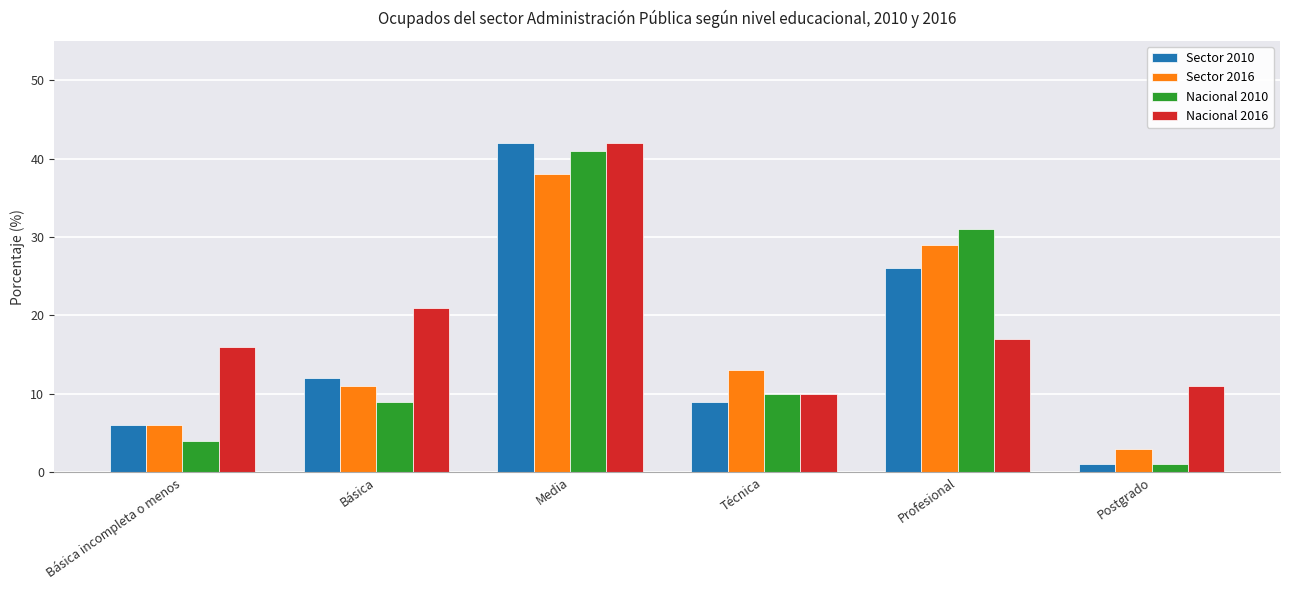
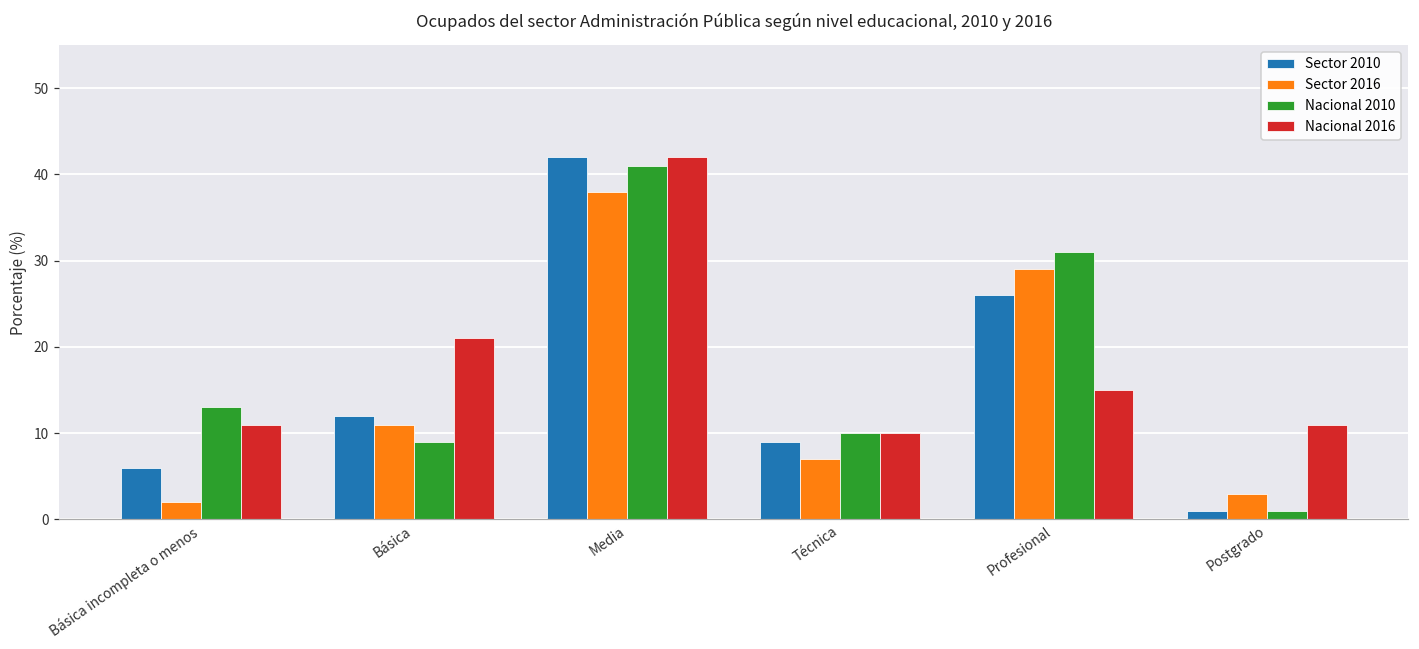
Sector 2016, Básica incompleta o menos: 6 -> 2
Nacional 2010, Básica incompleta o menos: 4 -> 13
Nacional 2016, Básica incompleta o menos: 16 -> 11
Sector 2016, Técnica: 13 -> 7
Nacional 2016, Profesional: 17 -> 15
